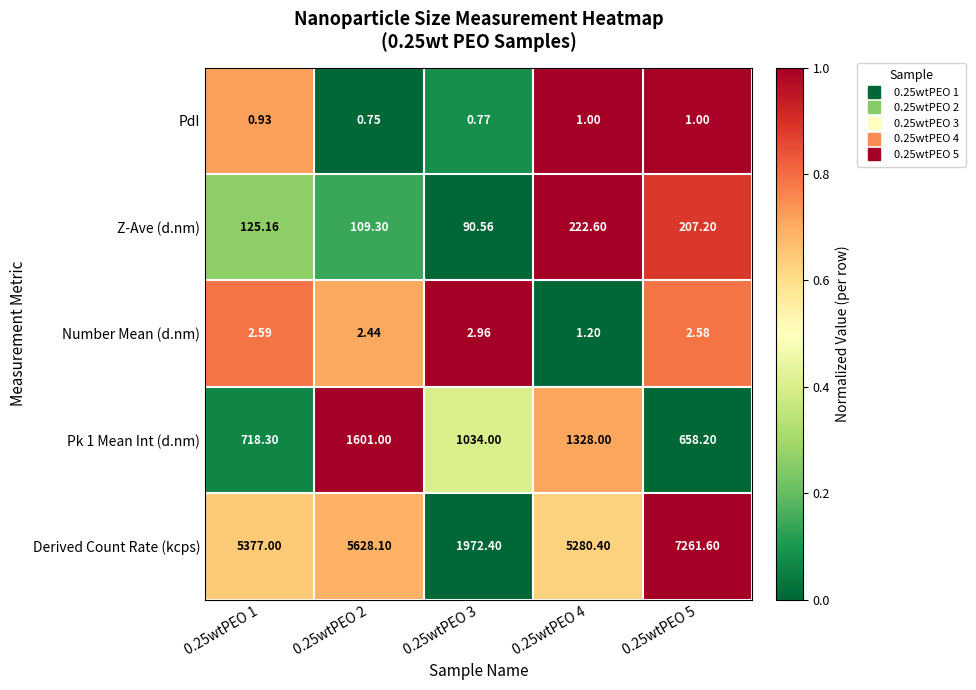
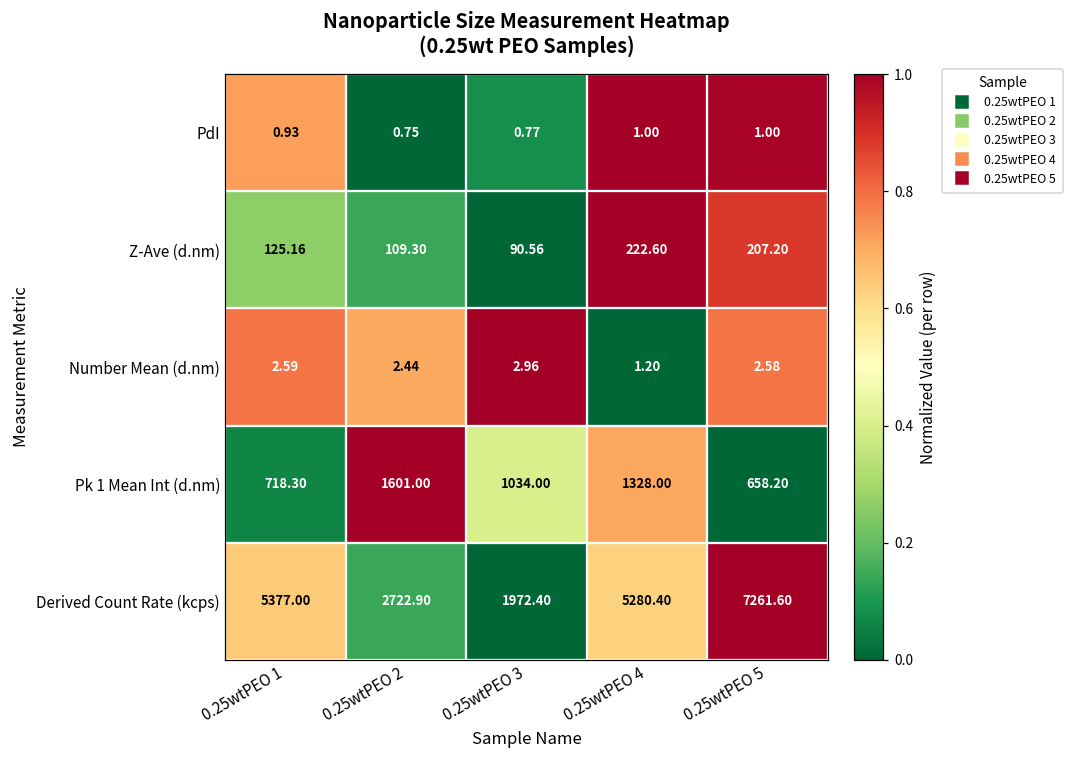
Derived Count Rate (kcps), 0.25wtPEO 2: 5628.10 -> 2722.90
